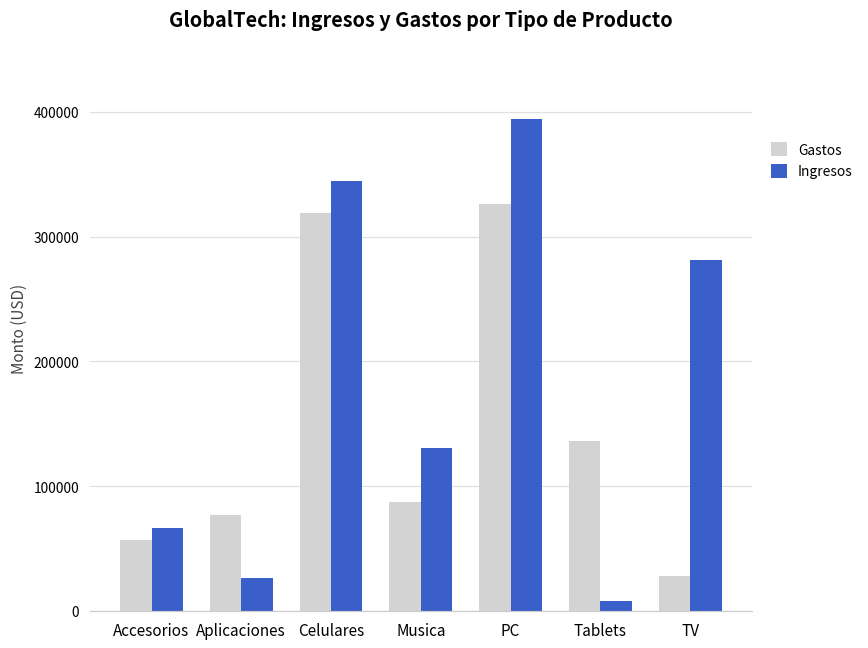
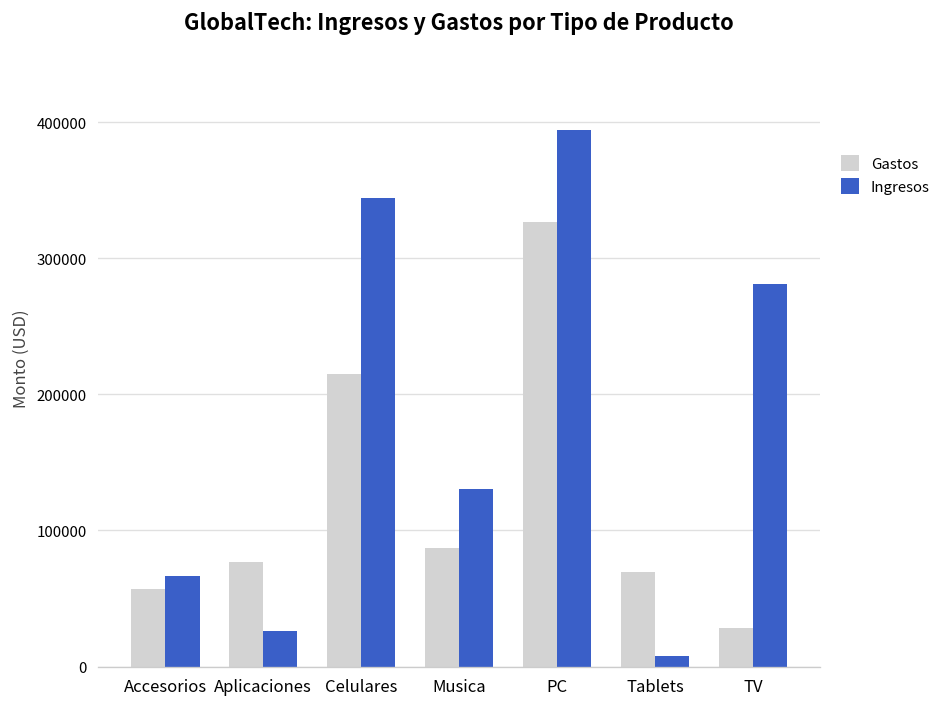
Gastos, Celulares: 319000 -> 215000
Gastos, Tablets: 136000 -> 69000
